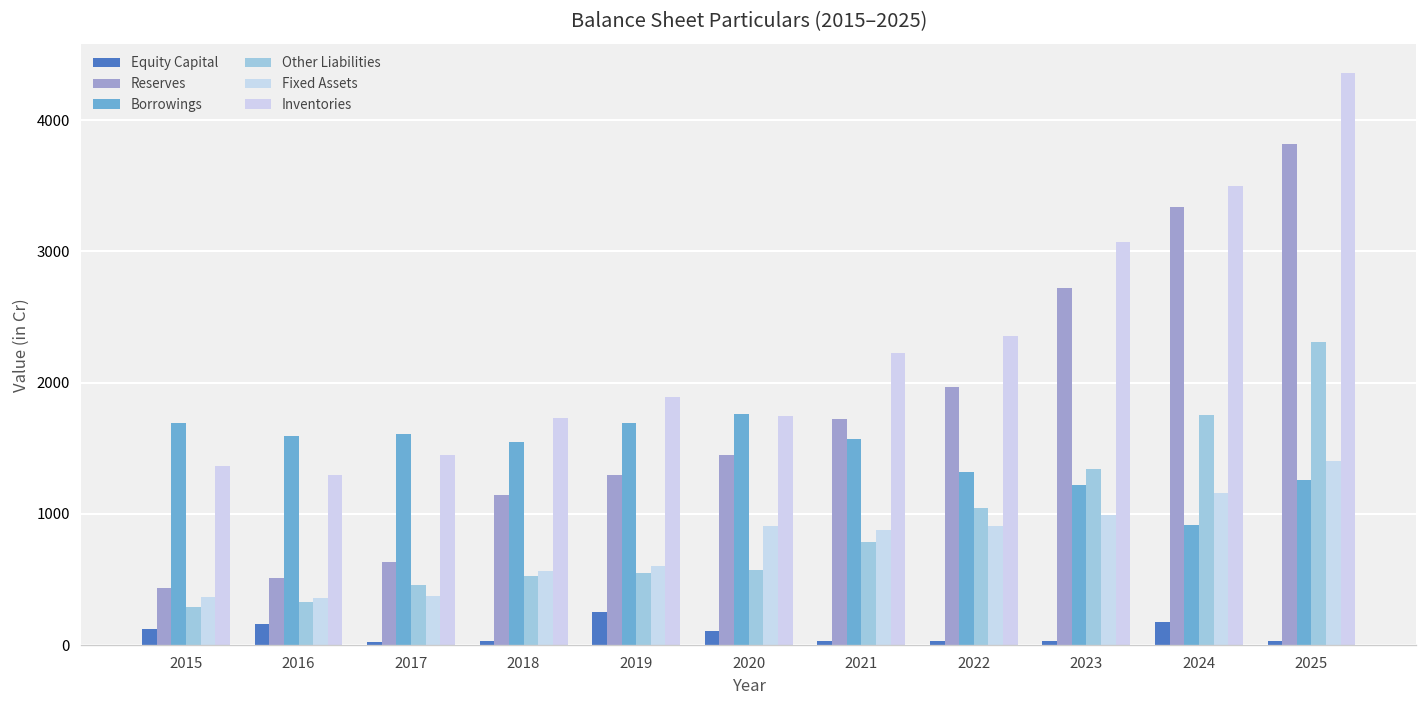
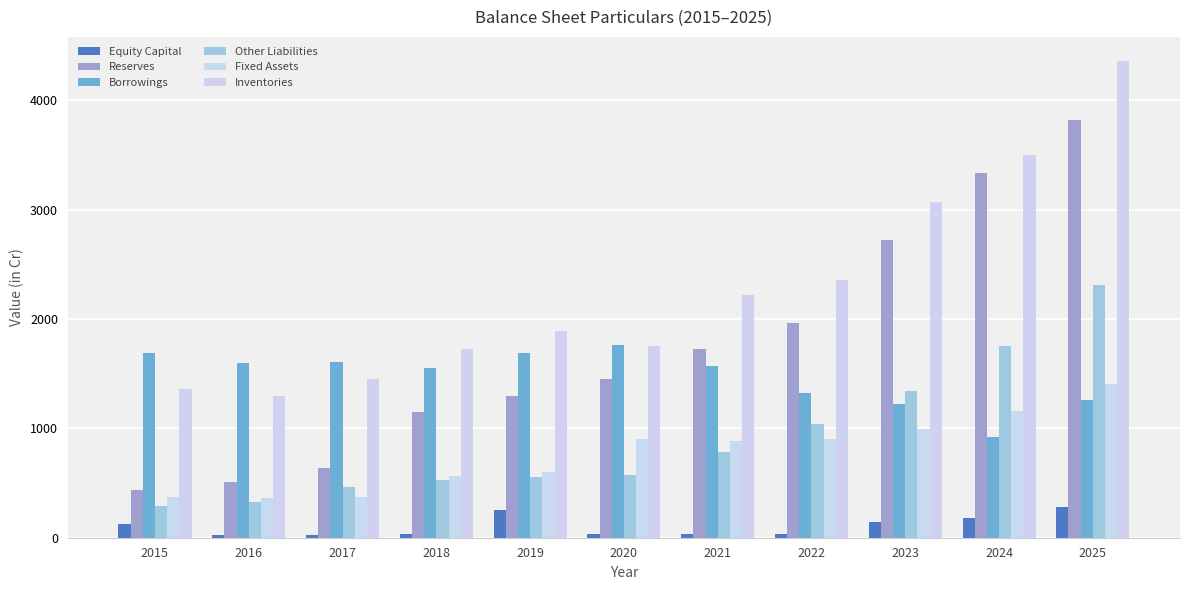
Equity Capital, 2016: 160 -> 30
Equity Capital, 2020: 110 -> 30
Equity Capital, 2023: 40 -> 150
Equity Capital, 2025: 40 -> 280
